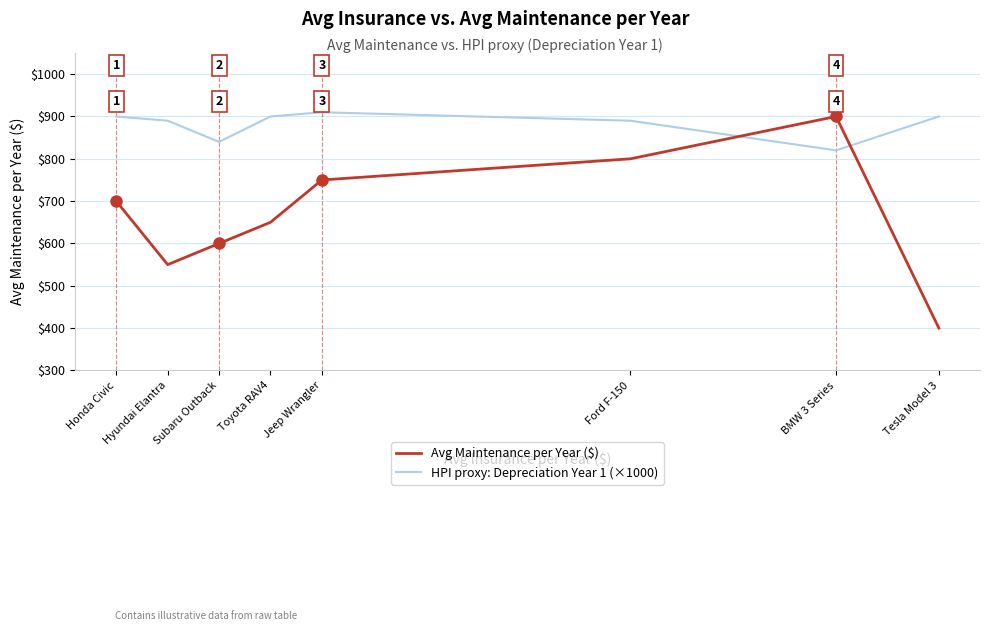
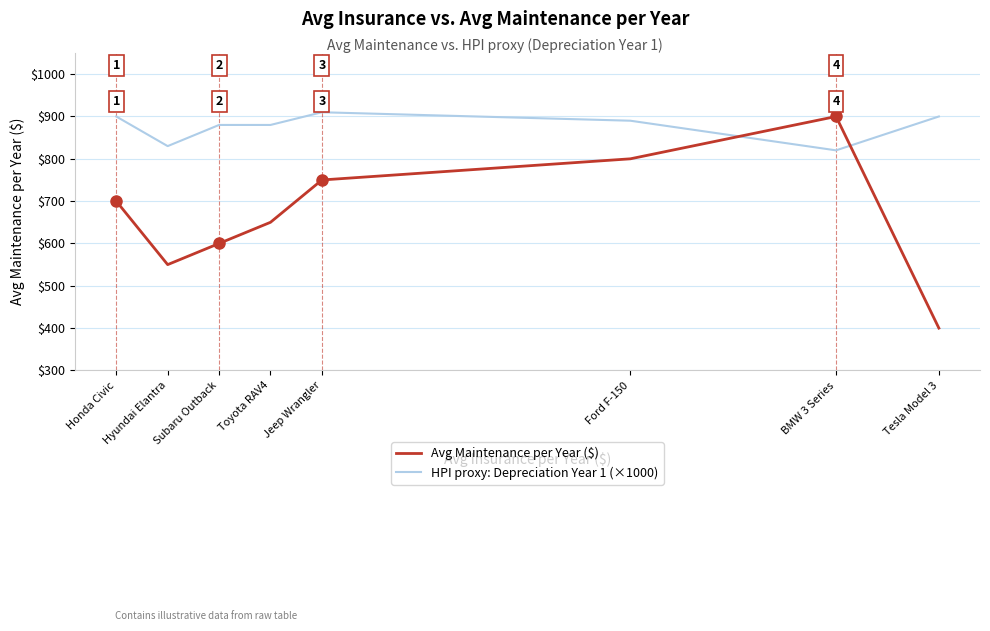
HPI proxy: Depreciation Year 1 (×1000), Hyundai Elantra: $890 -> $830
HPI proxy: Depreciation Year 1 (×1000), Subaru Outback: $840 -> $880
HPI proxy: Depreciation Year 1 (×1000), Toyota RAV4: $900 -> $880
